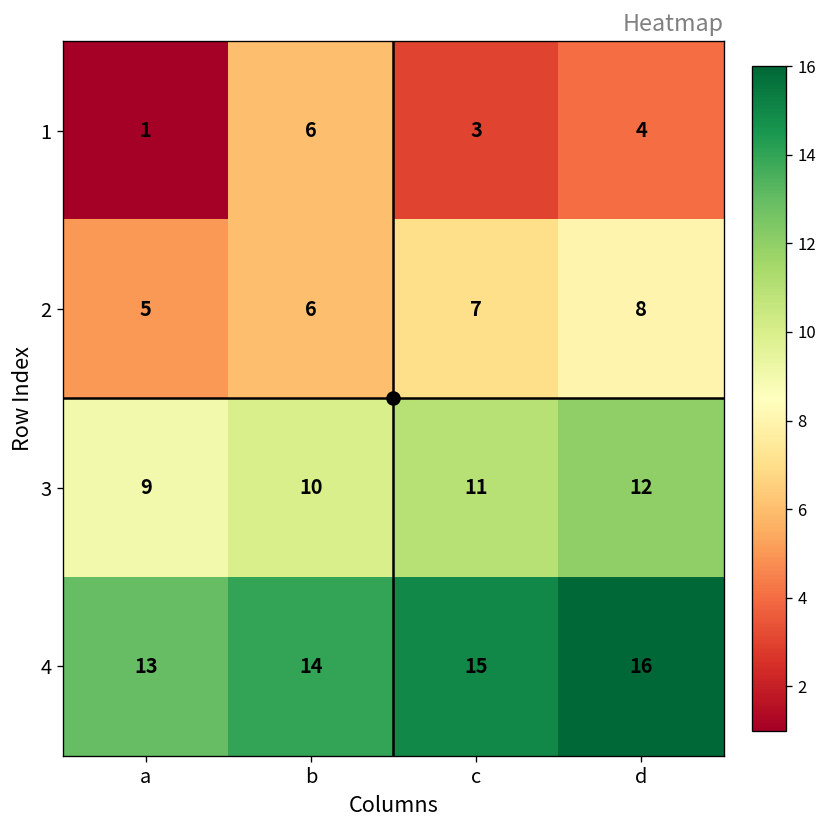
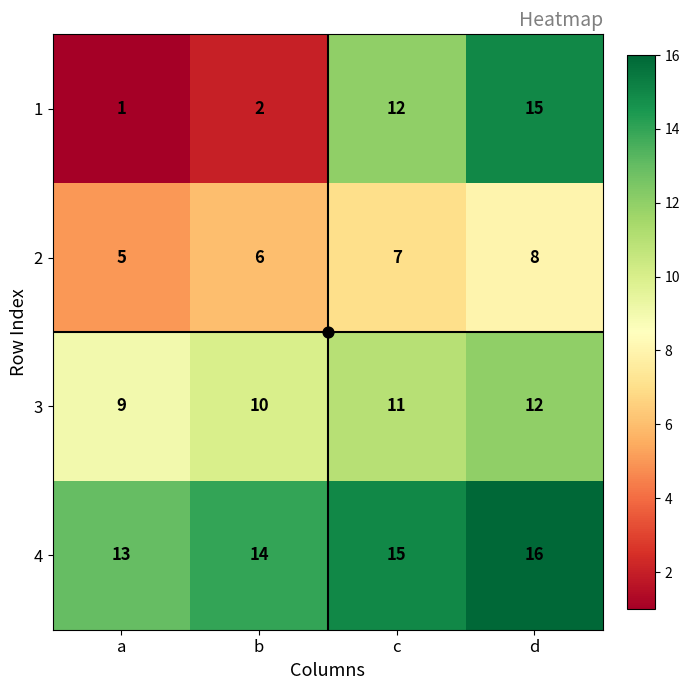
1, b: 6 -> 2
1, c: 3 -> 12
1, d: 4 -> 15
